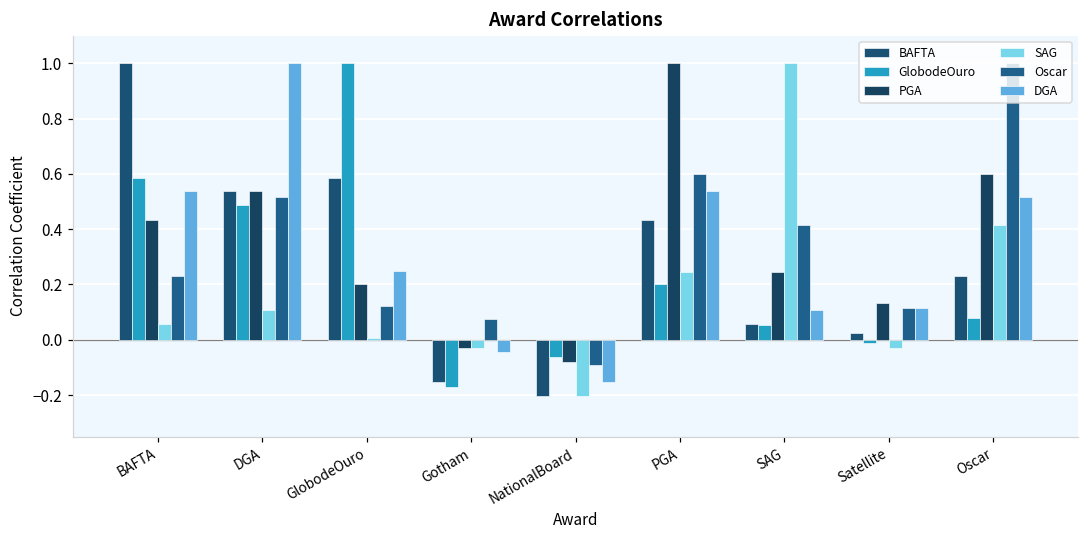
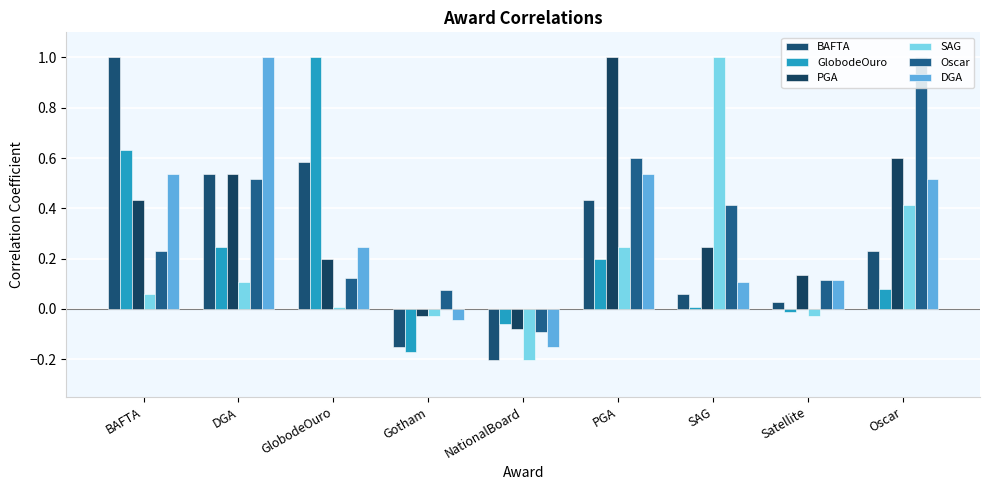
GlobodeOuro, BAFTA: 0.58 -> 0.63
GlobodeOuro, DGA: 0.49 -> 0.25
GlobodeOuro, SAG: 0.05 -> 0.01
